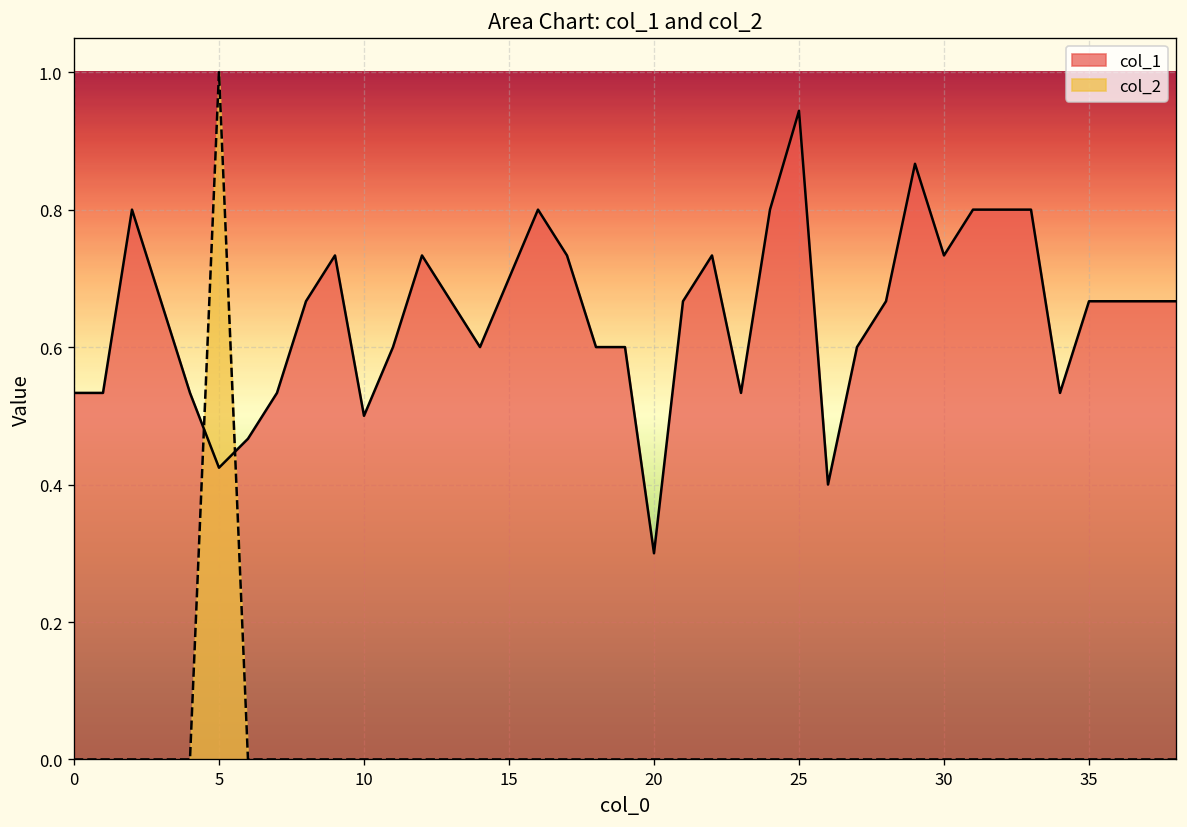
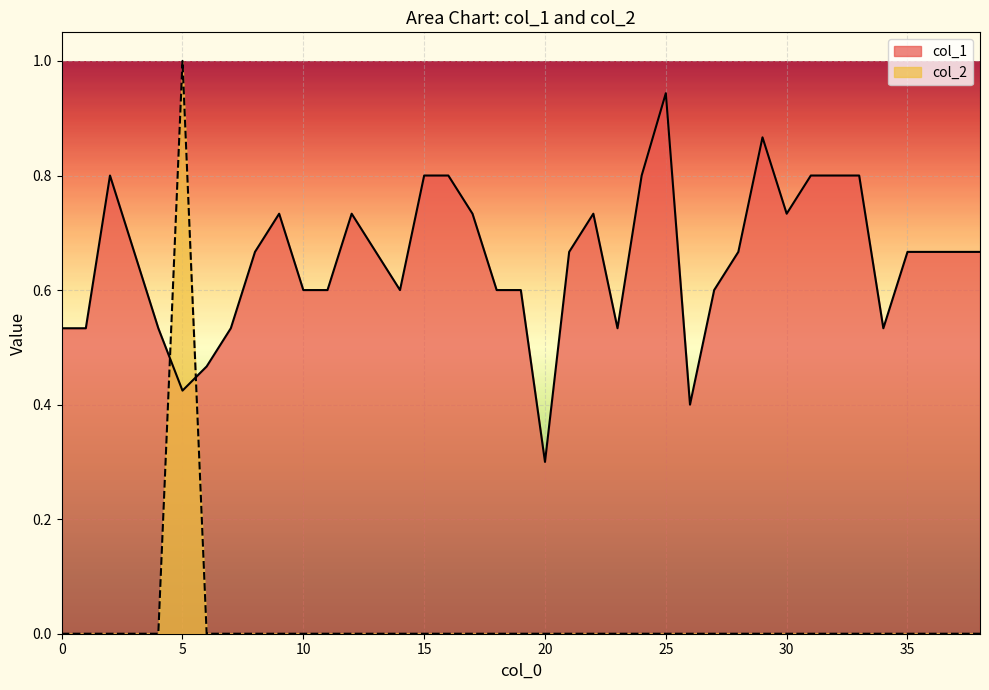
col_1, 10: 0.5 -> 0.6
col_1, 15: 0.7 -> 0.8
